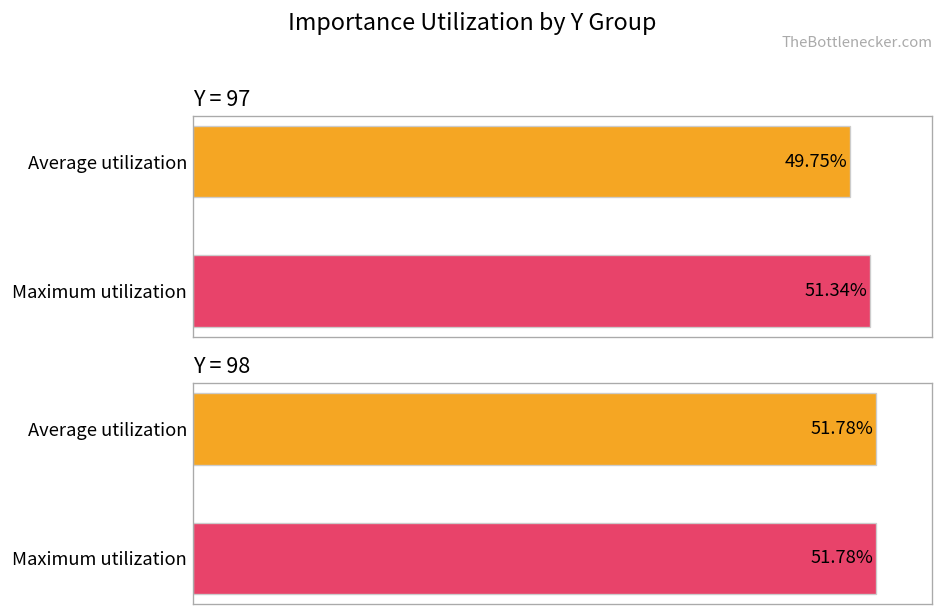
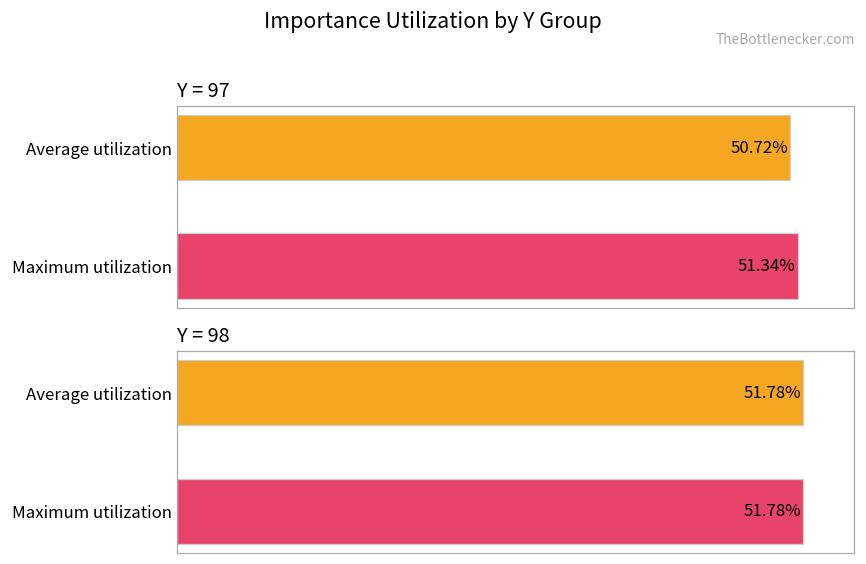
Y = 97, Average utilization: 49.75% -> 50.72%
